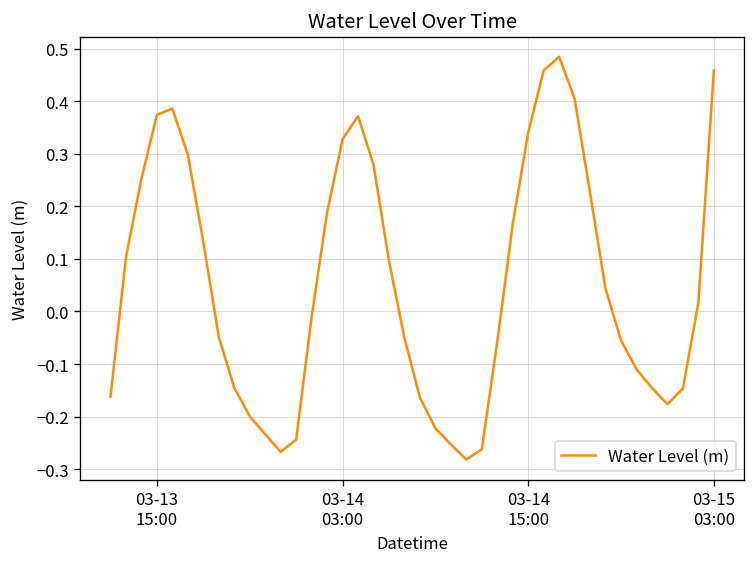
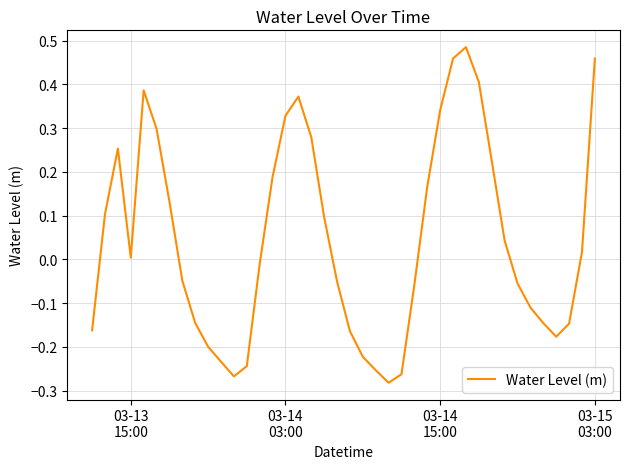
03-13 15:00: 0.37 -> 0.00
